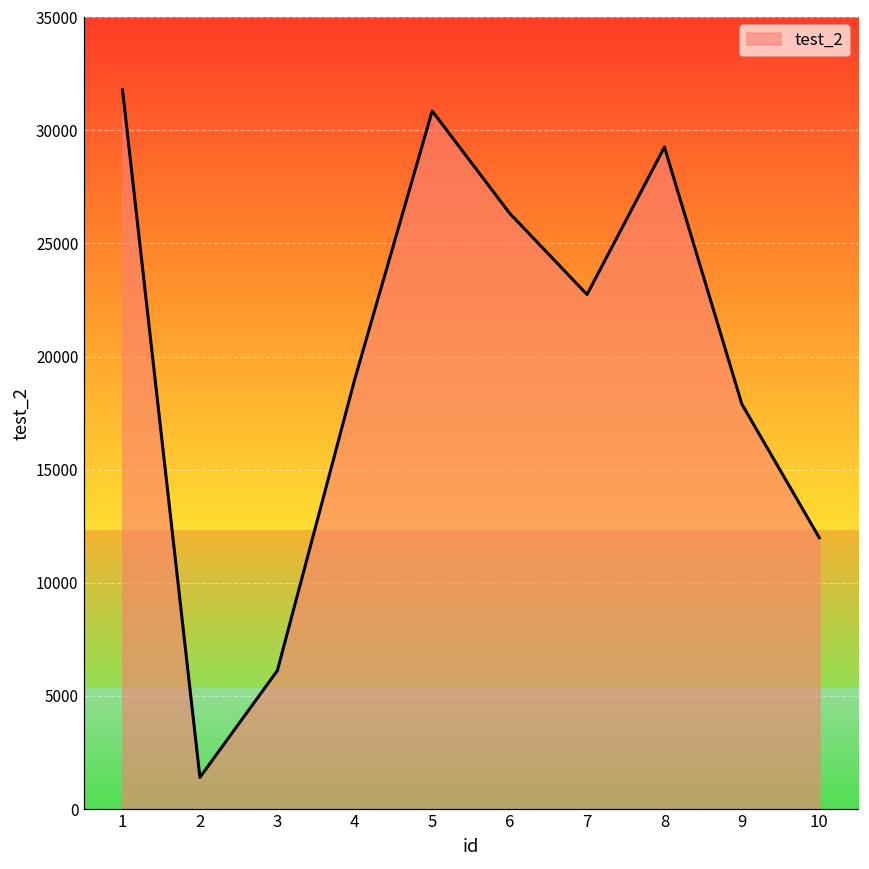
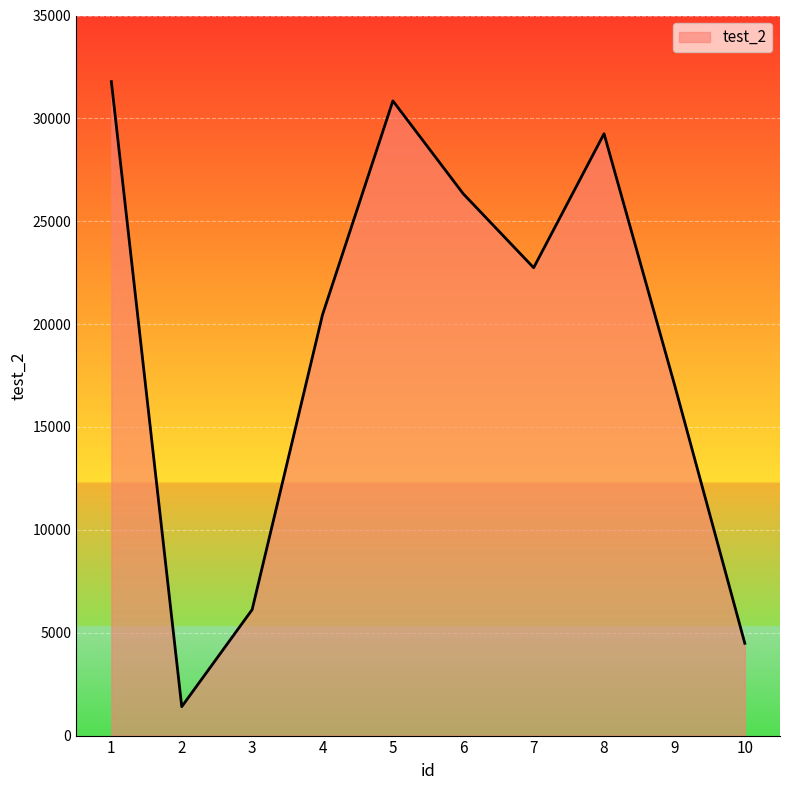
4: 19000 -> 20500
9: 17900 -> 17100
10: 12000 -> 4500
